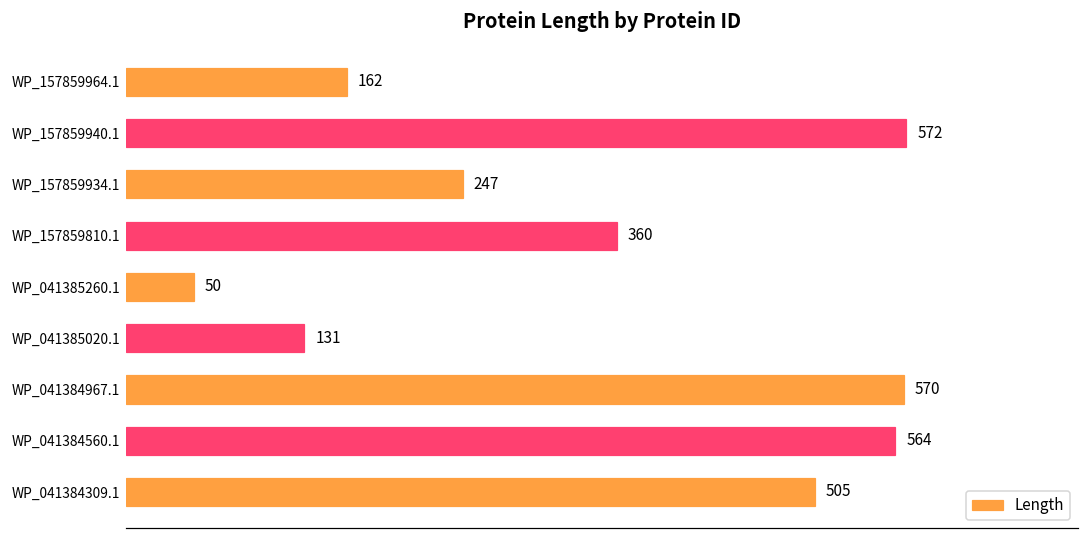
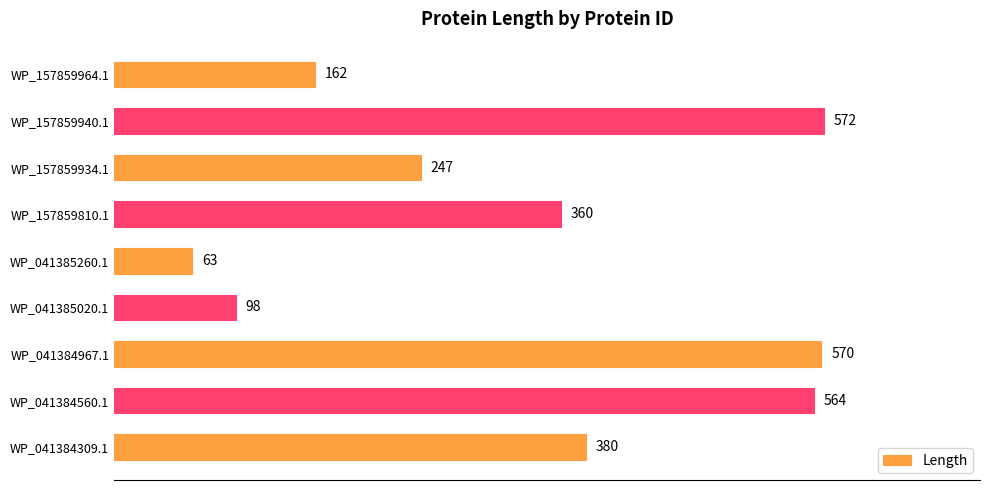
WP_041385260.1: 50 -> 63
WP_041385020.1: 131 -> 98
WP_041384309.1: 505 -> 380
